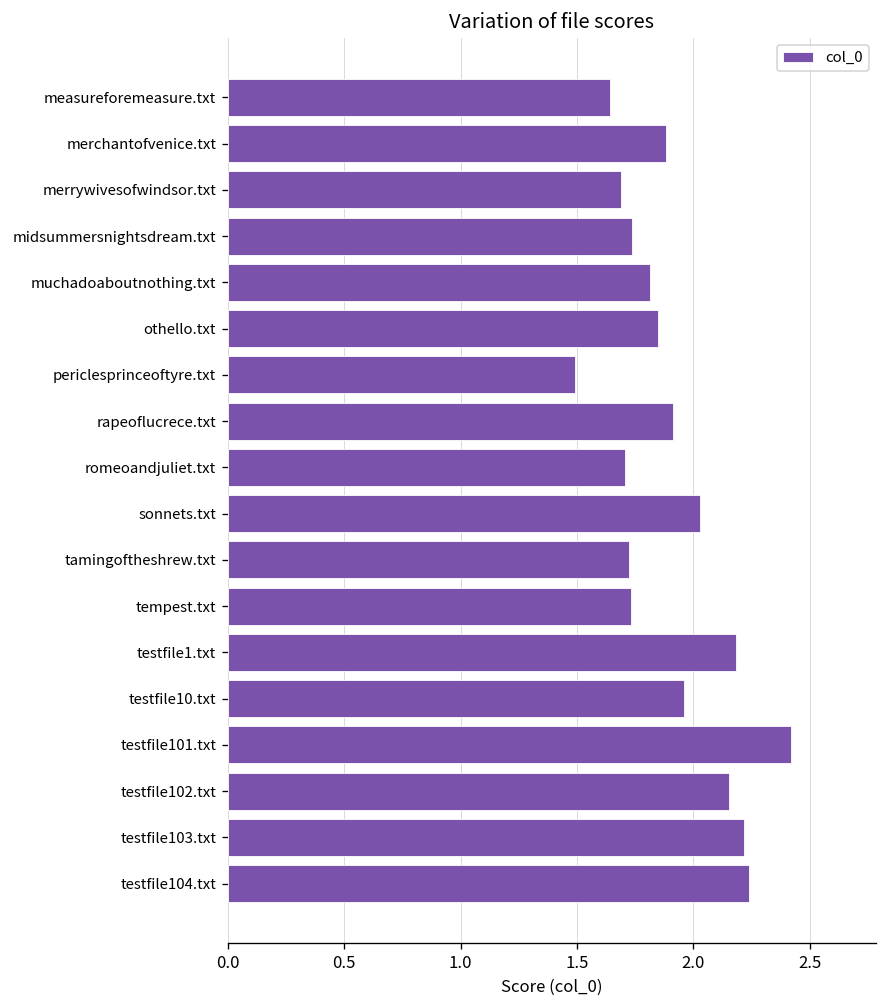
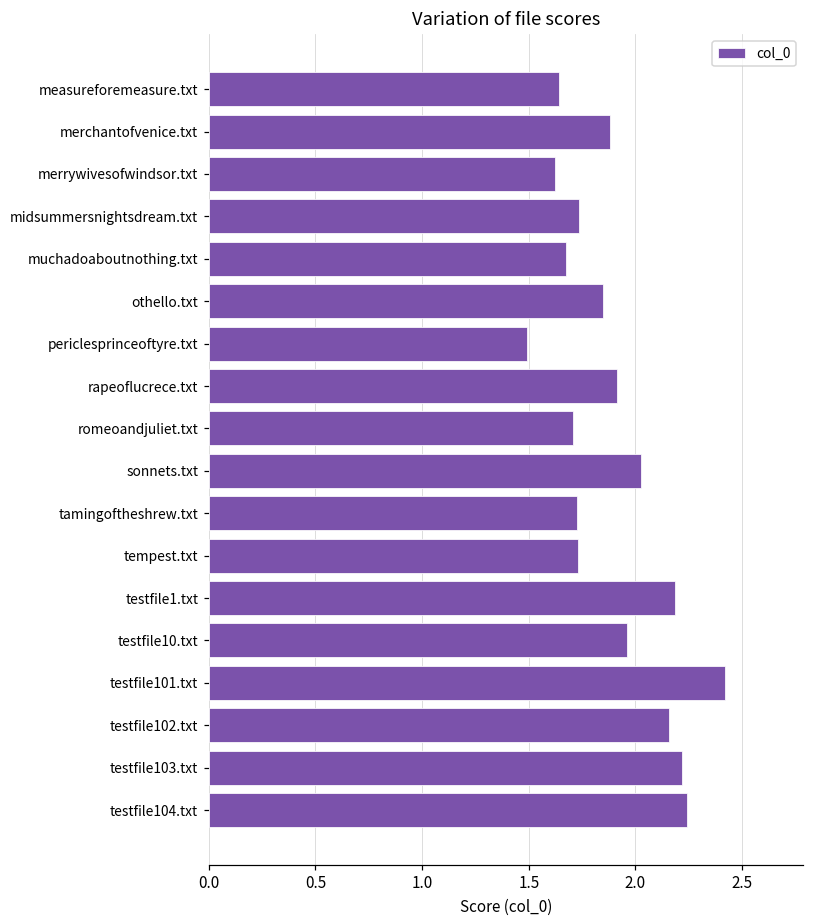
merrywivesofwindsor.txt: 1.69 -> 1.62
muchadoaboutnothing.txt: 1.81 -> 1.67
